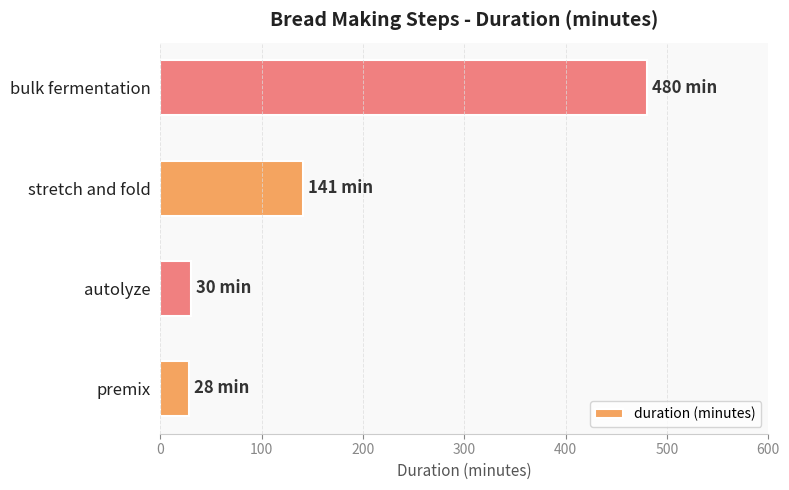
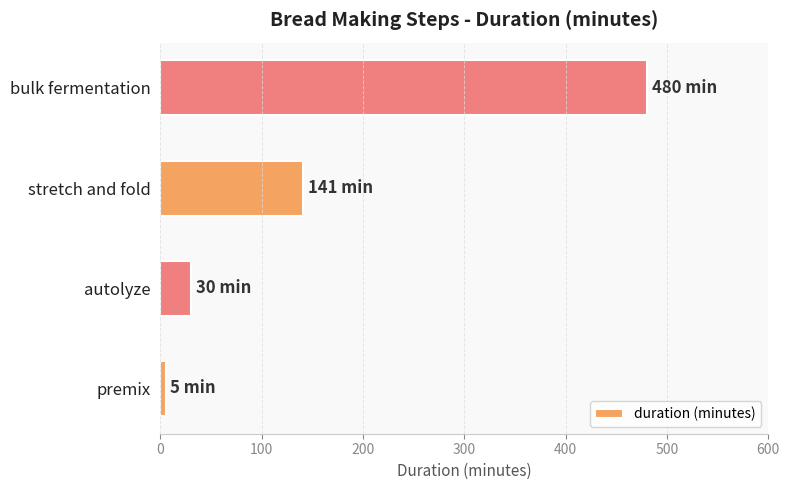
premix: 28 -> 5
